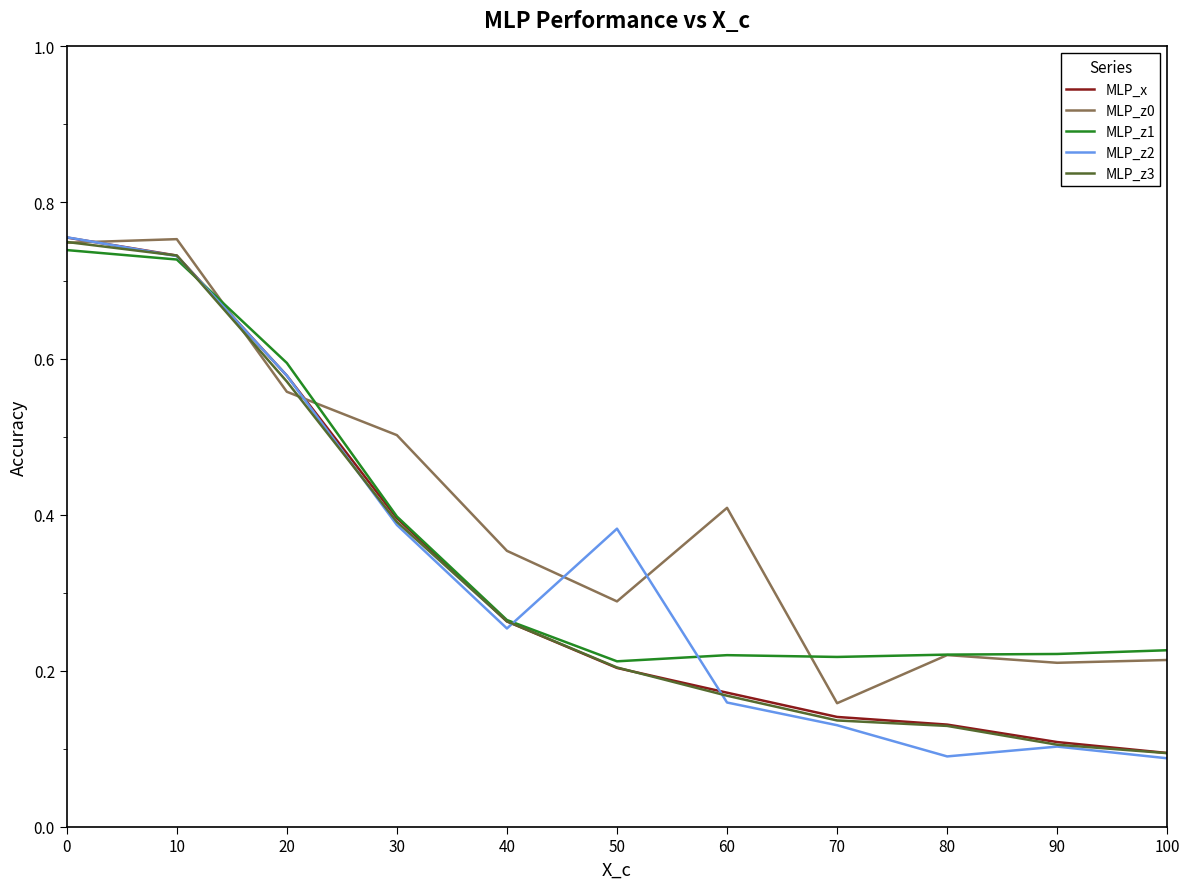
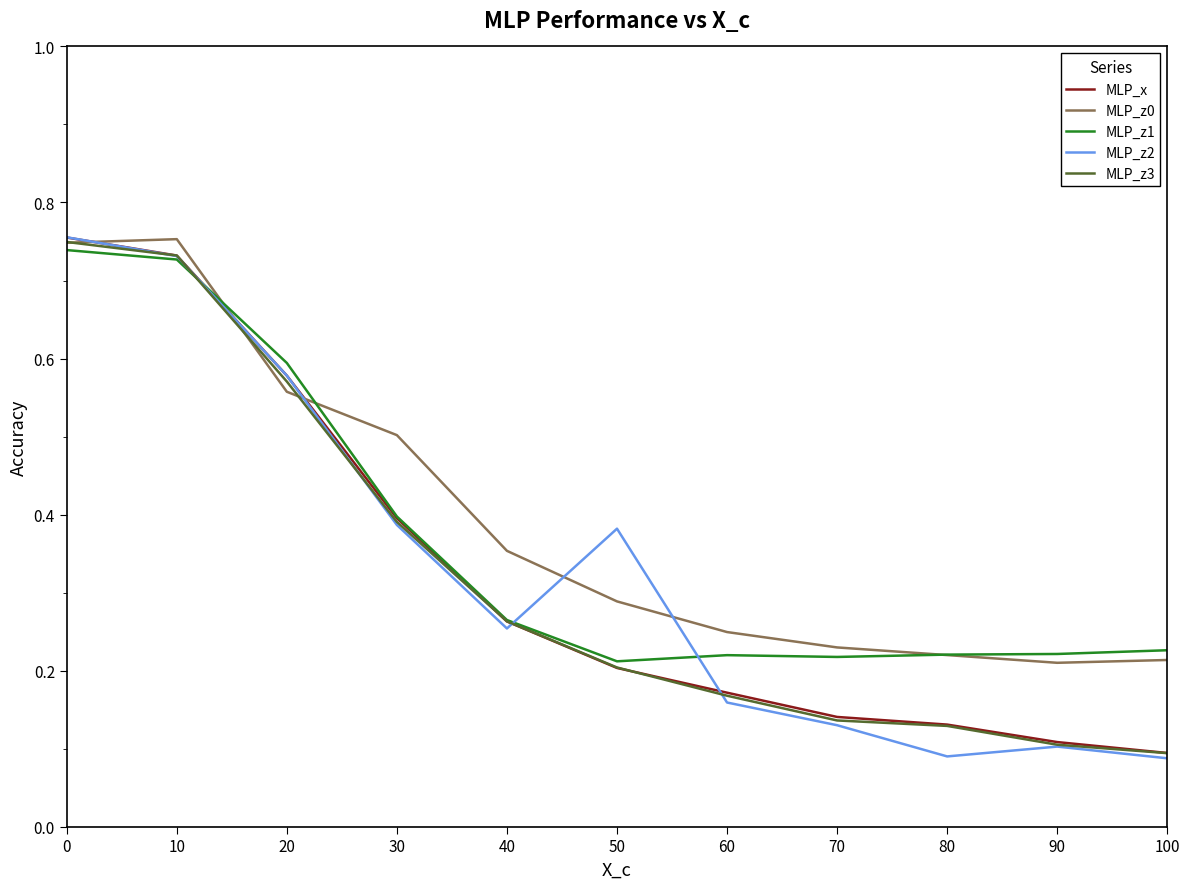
MLP_z0, 60: 0.41 -> 0.25
MLP_z0, 70: 0.16 -> 0.23
